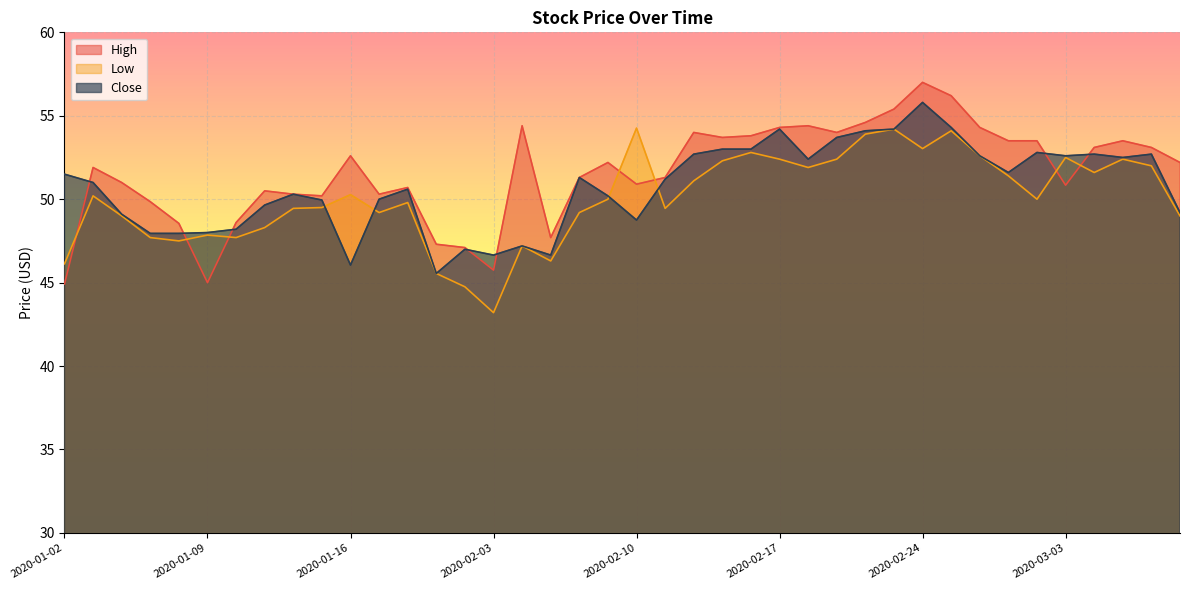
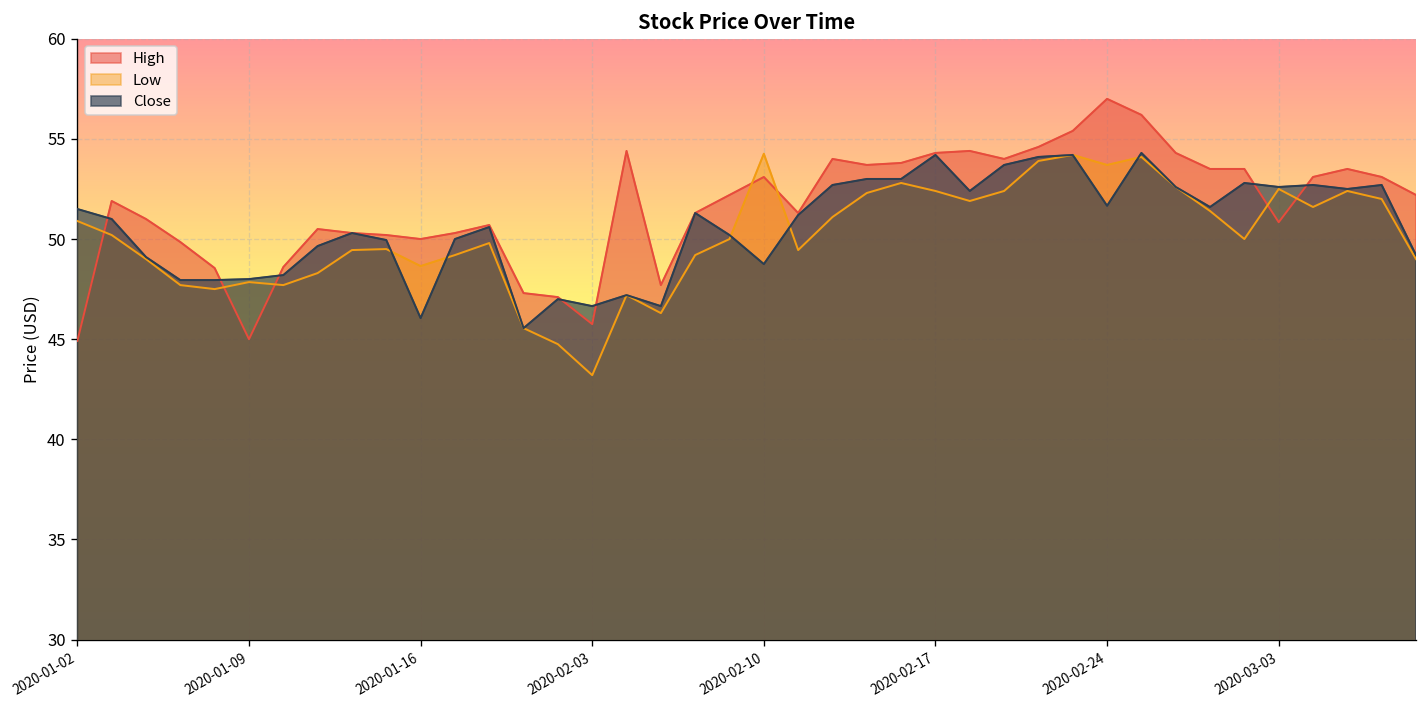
Low, 2020-01-02: 46.1 -> 50.9
High, 2020-01-16: 52.6 -> 50.0
Low, 2020-01-16: 50.3 -> 48.7
High, 2020-02-10: 50.9 -> 53.1
Low, 2020-02-24: 53.0 -> 53.7
Close, 2020-02-24: 55.8 -> 51.7
